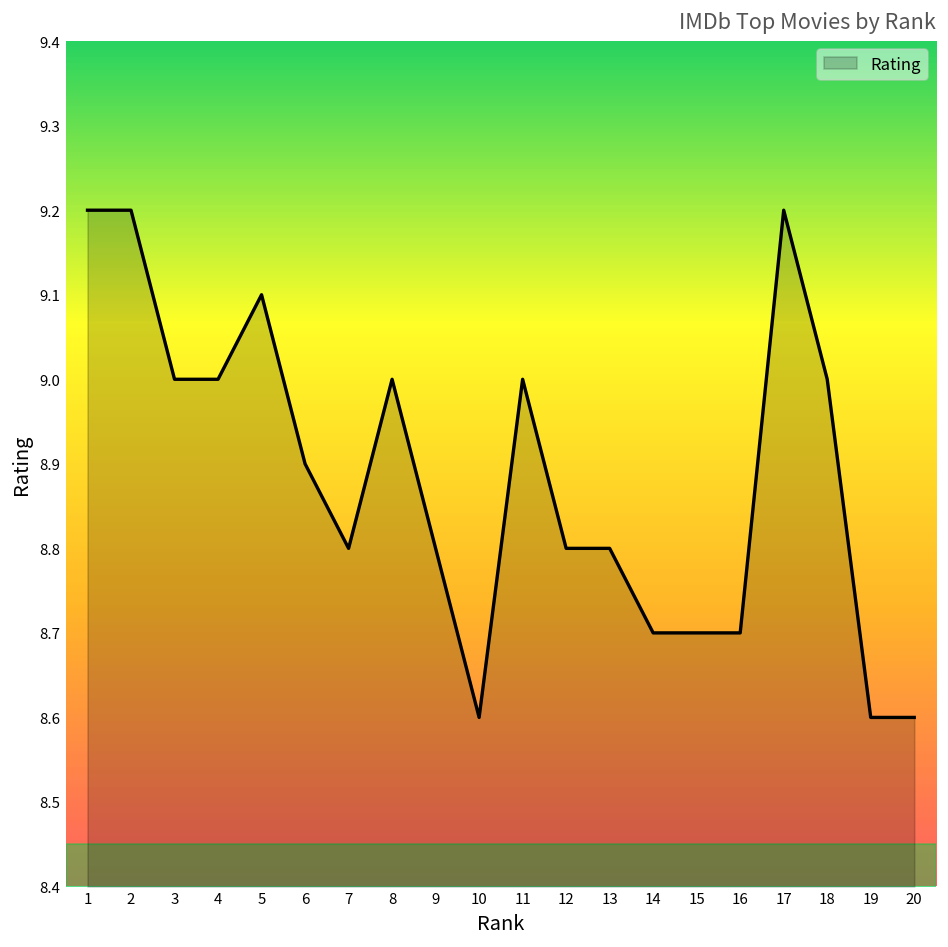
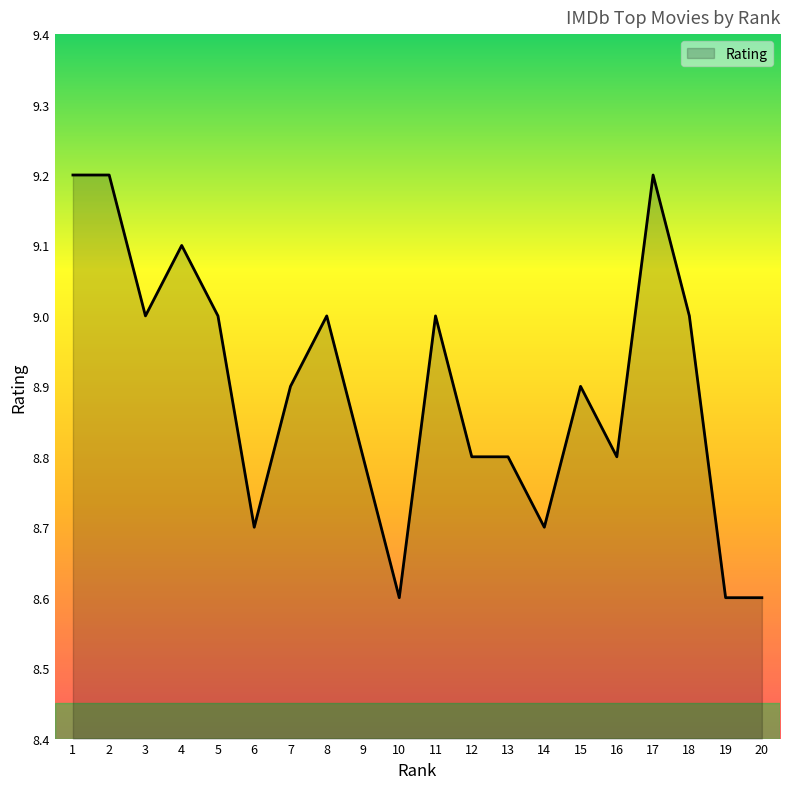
4: 9.0 -> 9.1
5: 9.1 -> 9.0
6: 8.9 -> 8.7
7: 8.8 -> 8.9
15: 8.7 -> 8.9
16: 8.7 -> 8.8
